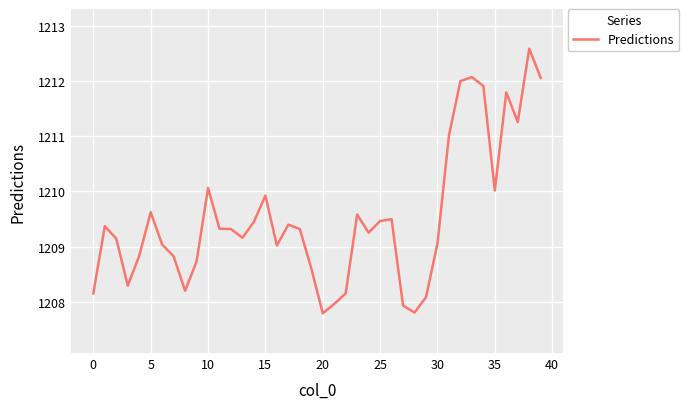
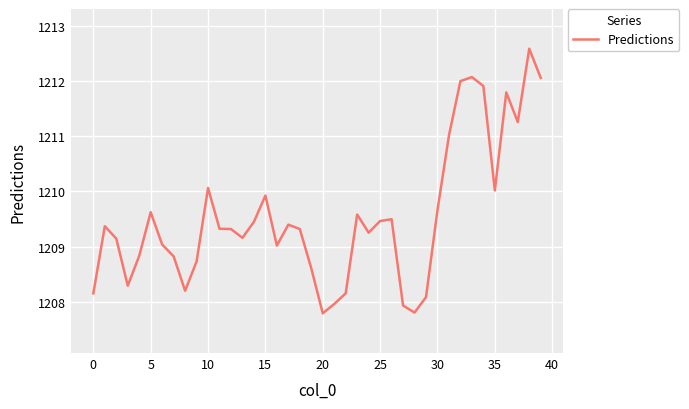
30: 1209.1 -> 1209.7
